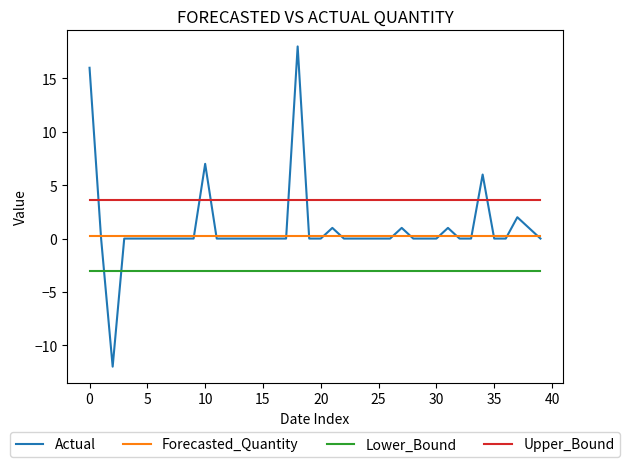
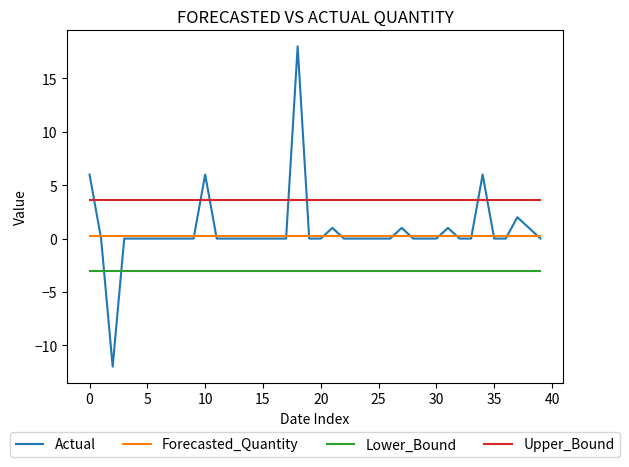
Actual, 0: 16 -> 6
Actual, 10: 7 -> 6
